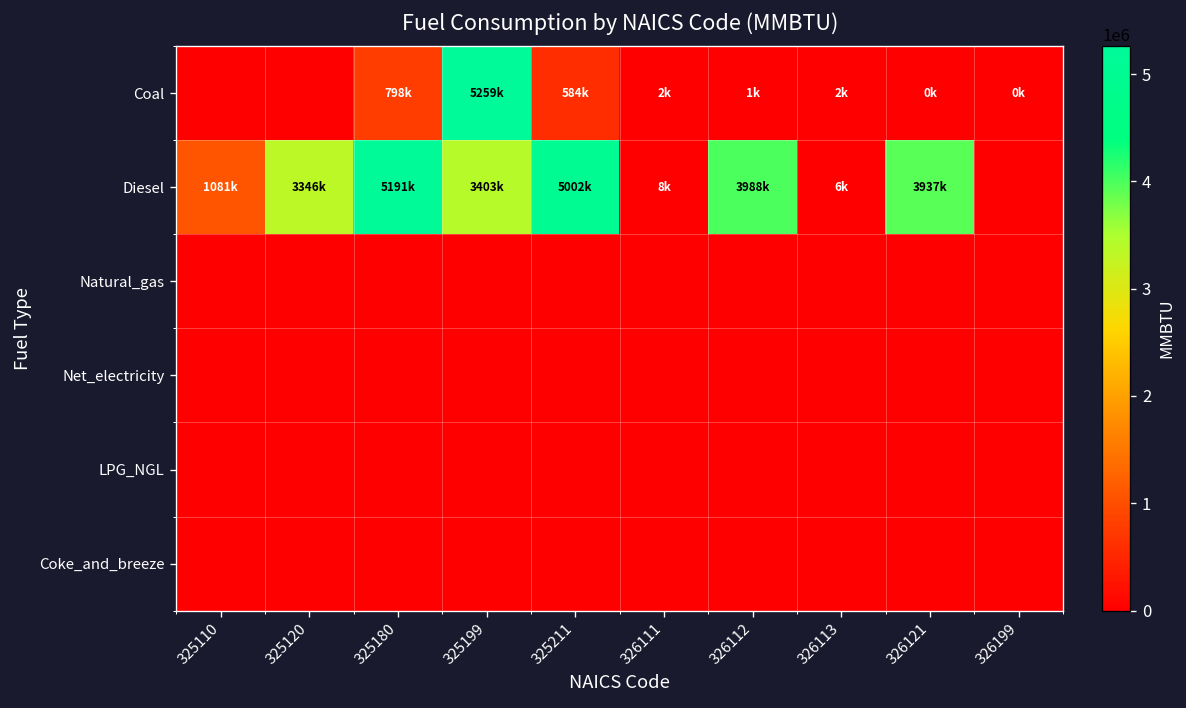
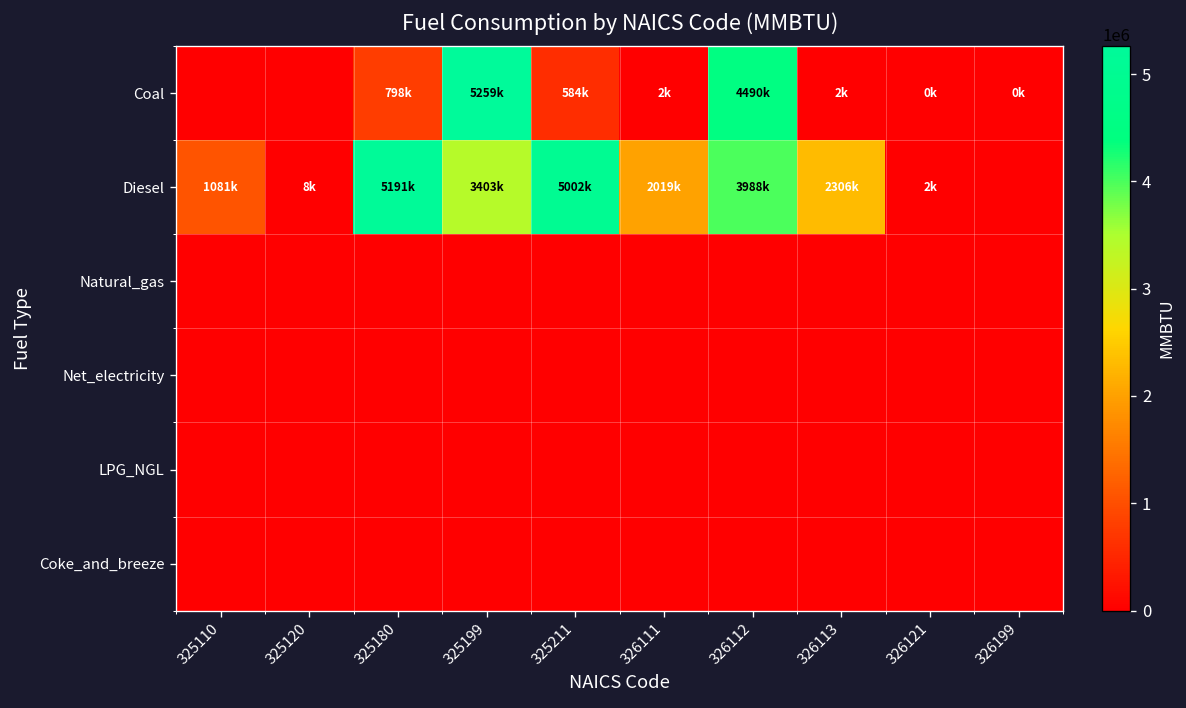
Coal, 326112: 1k -> 4490k
Diesel, 325120: 3346k -> 8k
Diesel, 326111: 8k -> 2019k
Diesel, 326113: 6k -> 2306k
Diesel, 326121: 3937k -> 2k
